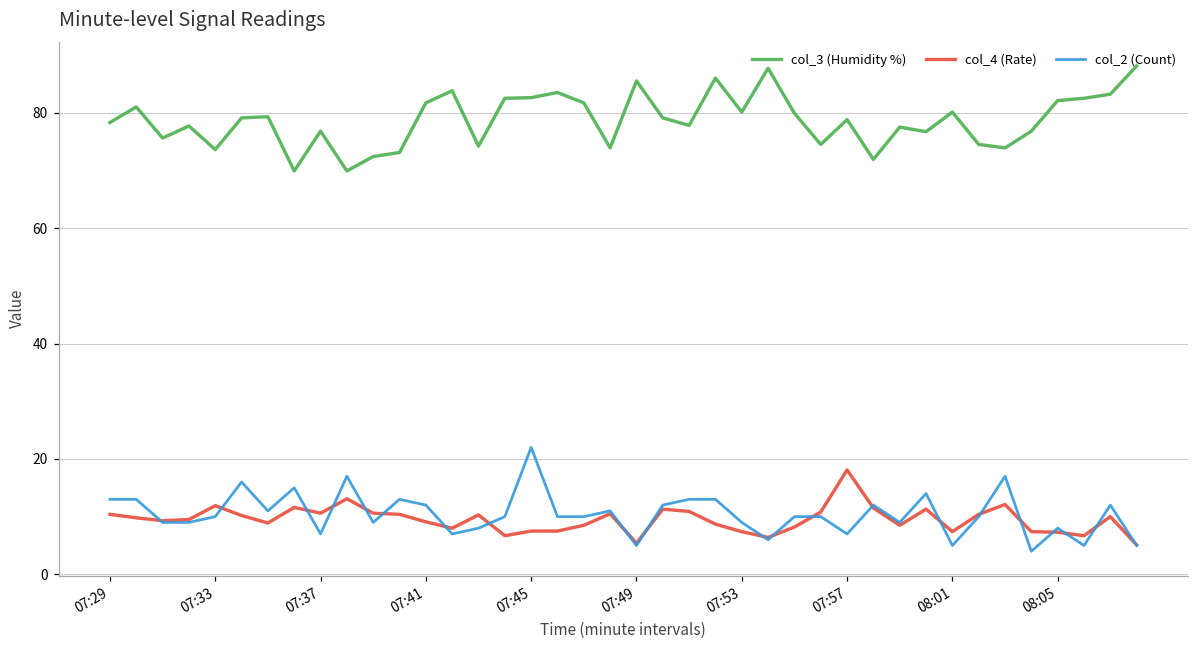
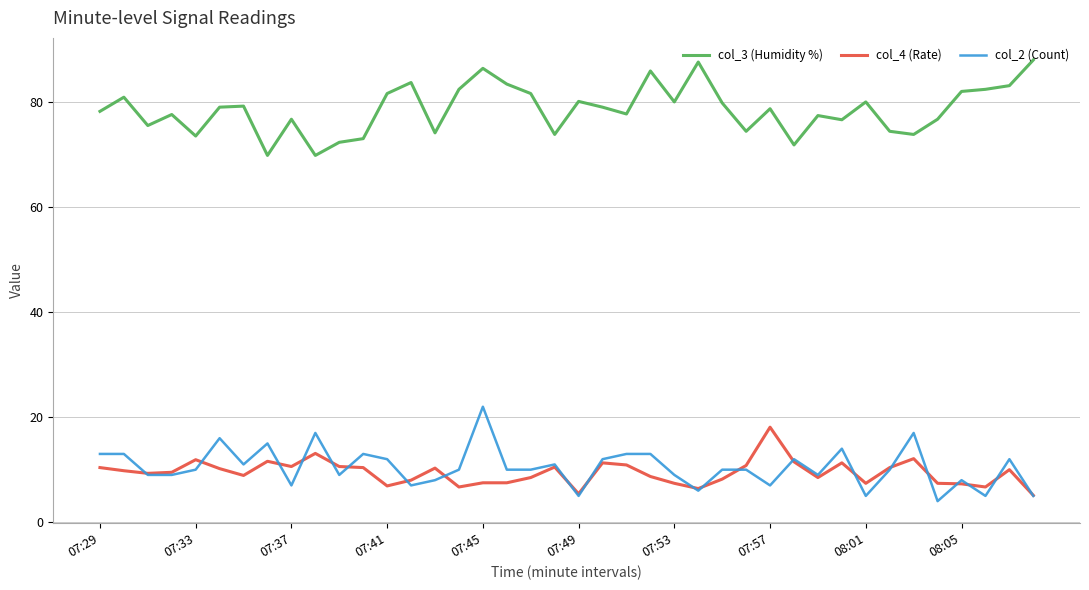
col_4 (Rate), 07:41: 9 -> 7
col_3 (Humidity %), 07:45: 83 -> 87
col_3 (Humidity %), 07:49: 86 -> 80
